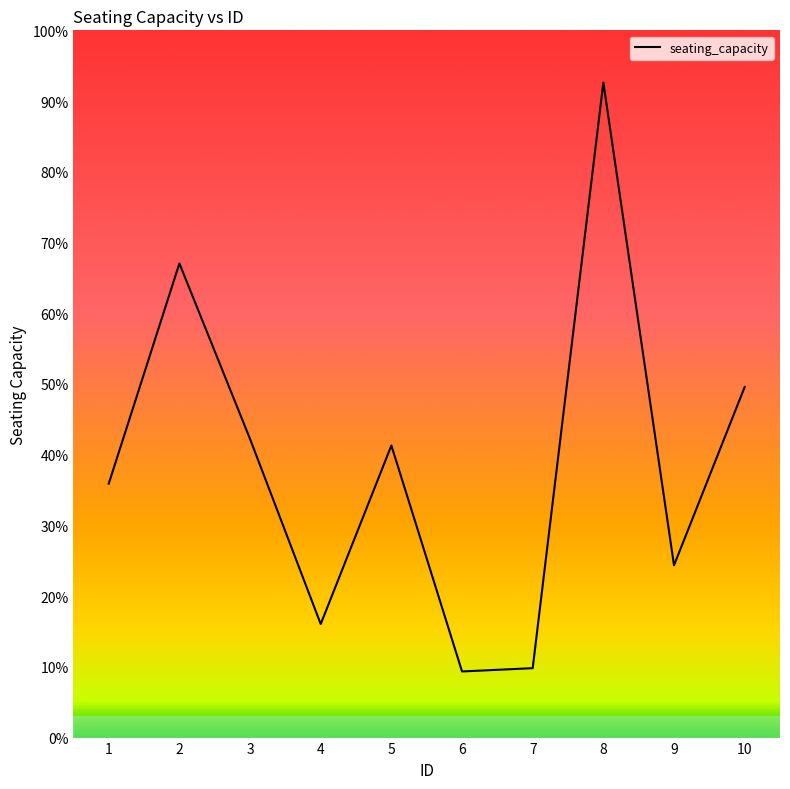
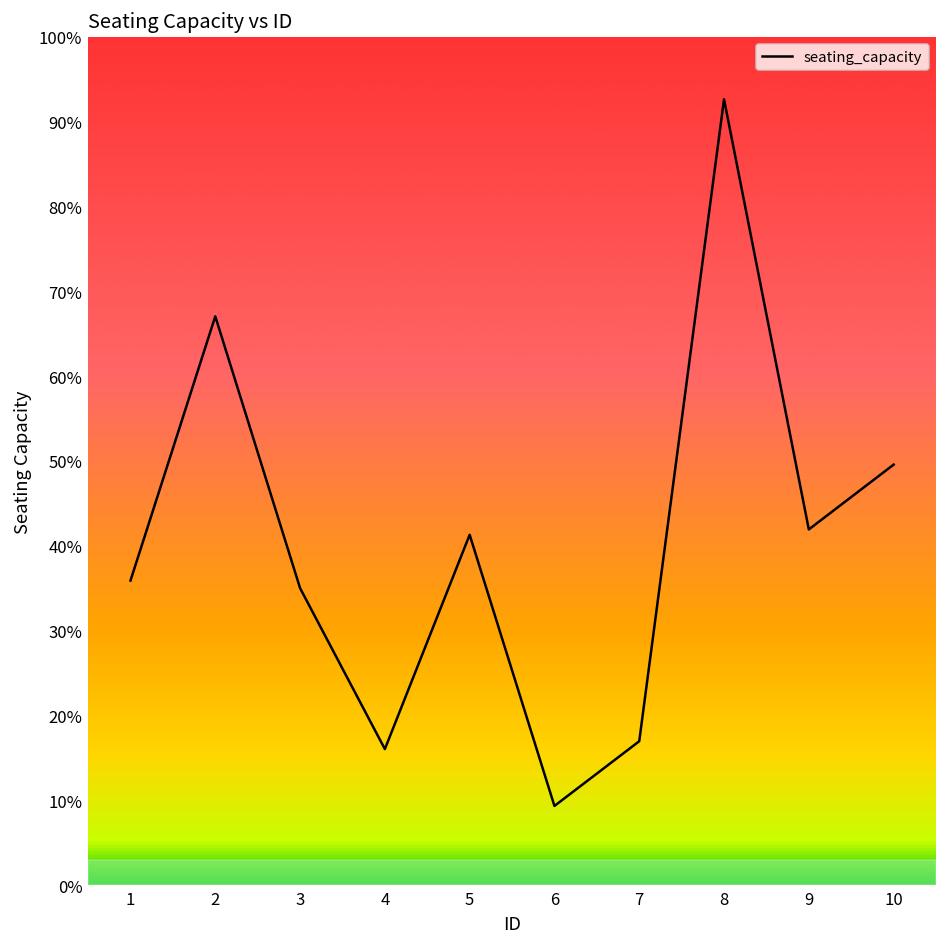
3: 42% -> 35%
7: 10% -> 17%
9: 24% -> 42%
